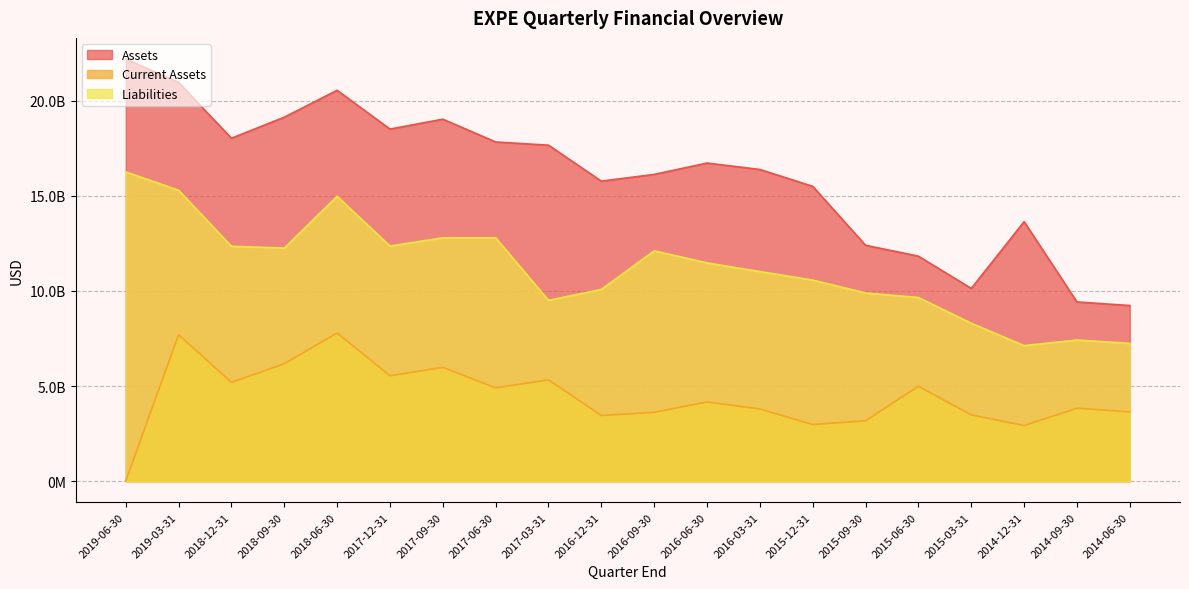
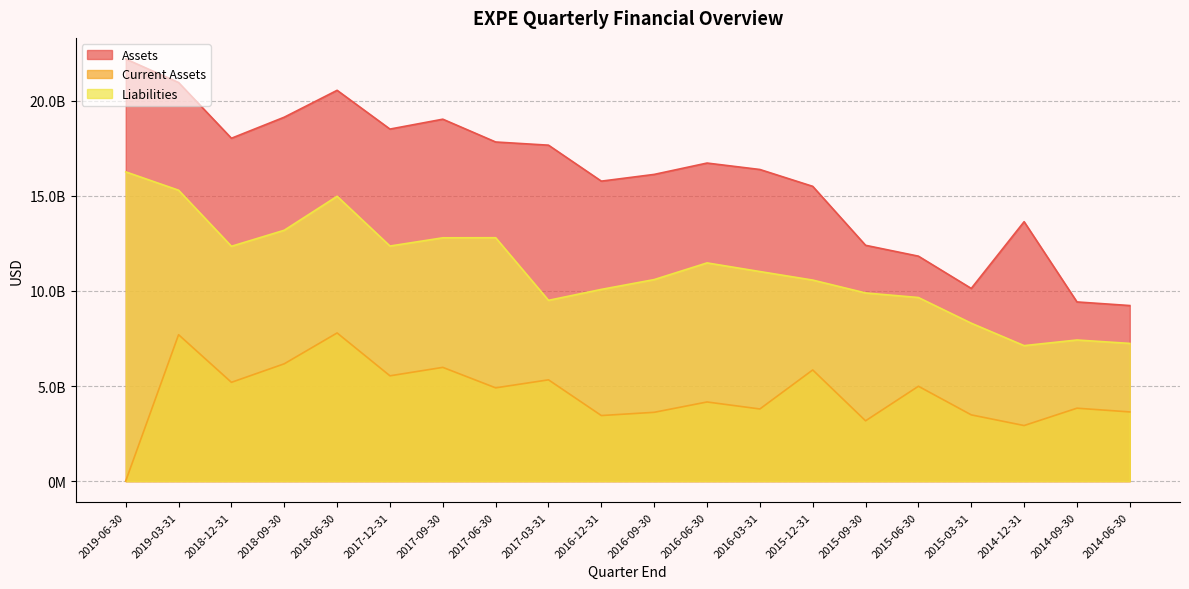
Liabilities, 2018-09-30: 12300000000 -> 13200000000
Liabilities, 2016-09-30: 12100000000 -> 10600000000
Current Assets, 2015-12-31: 3000000000 -> 5800000000
